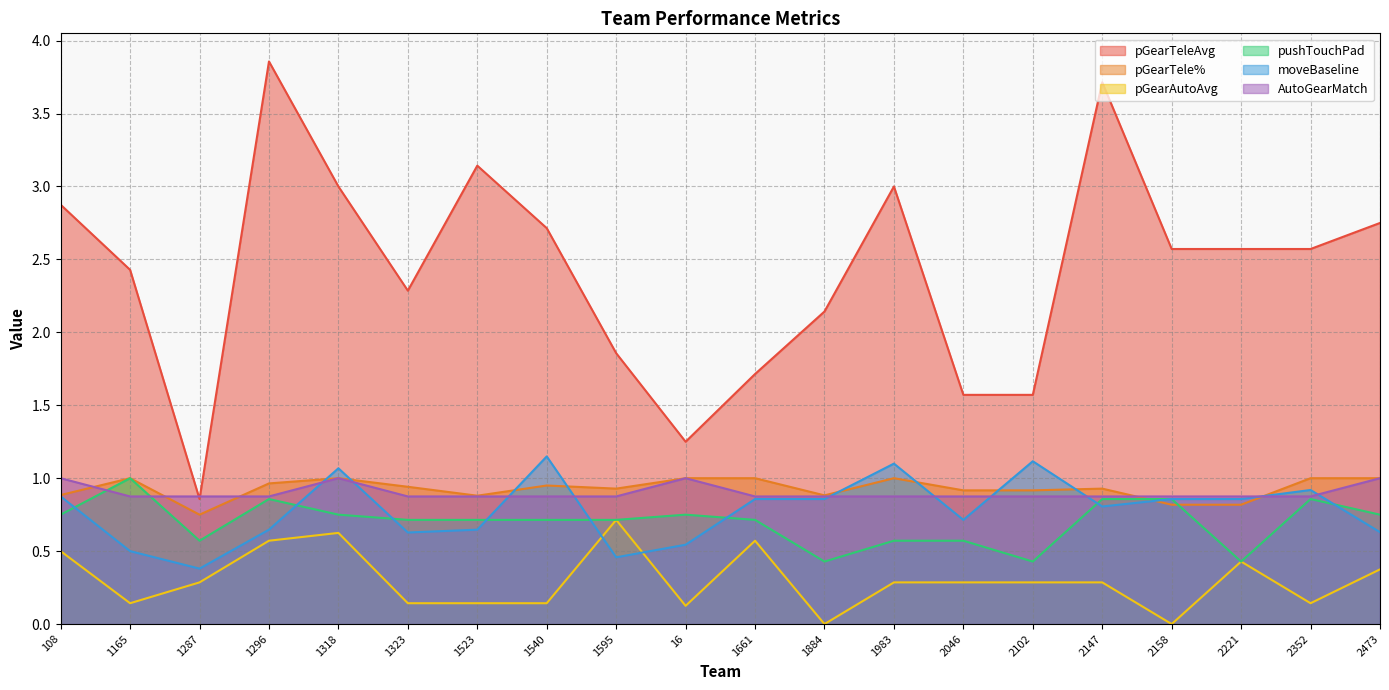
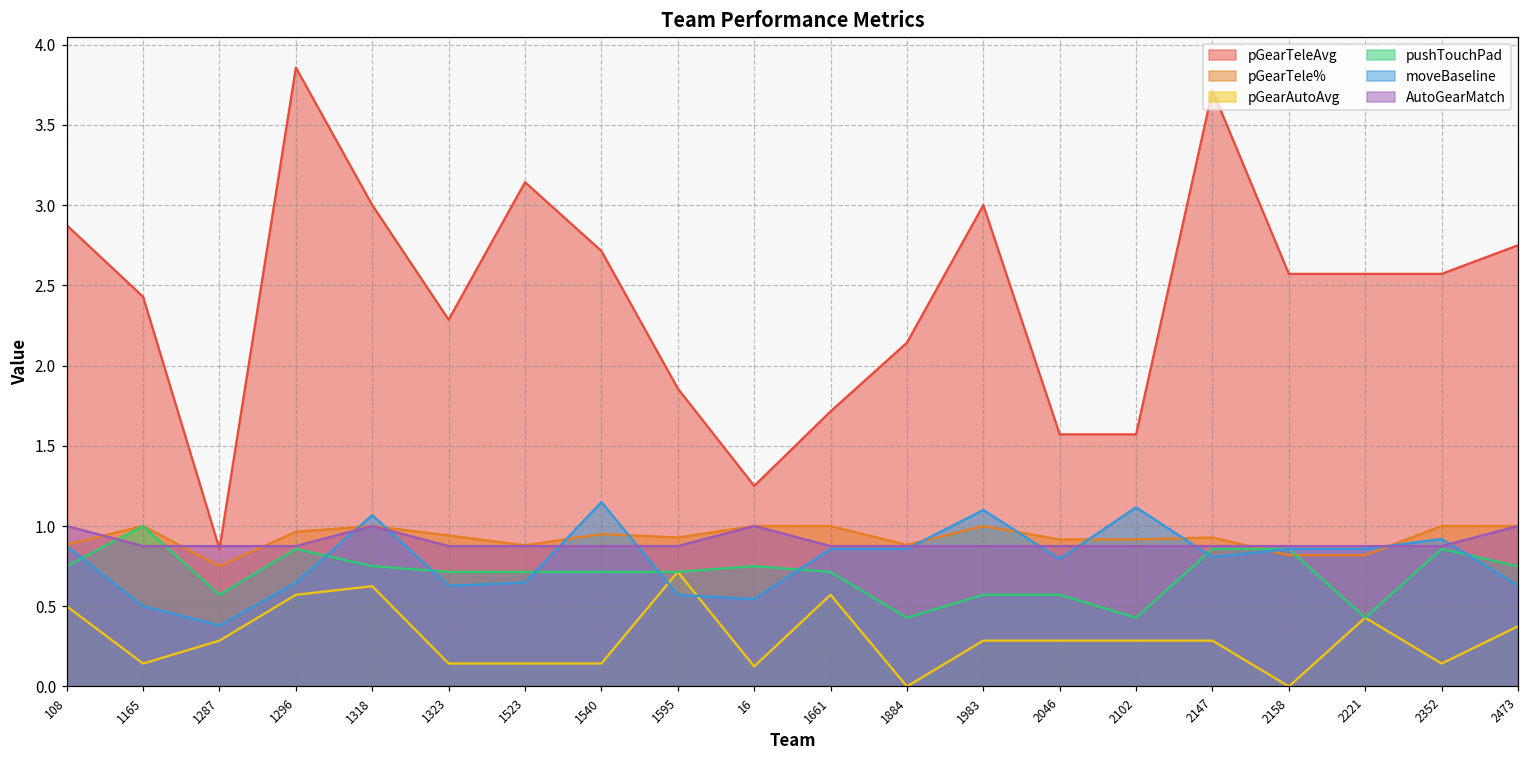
moveBaseline, 1595: 0.46 -> 0.57
moveBaseline, 2046: 0.71 -> 0.80
